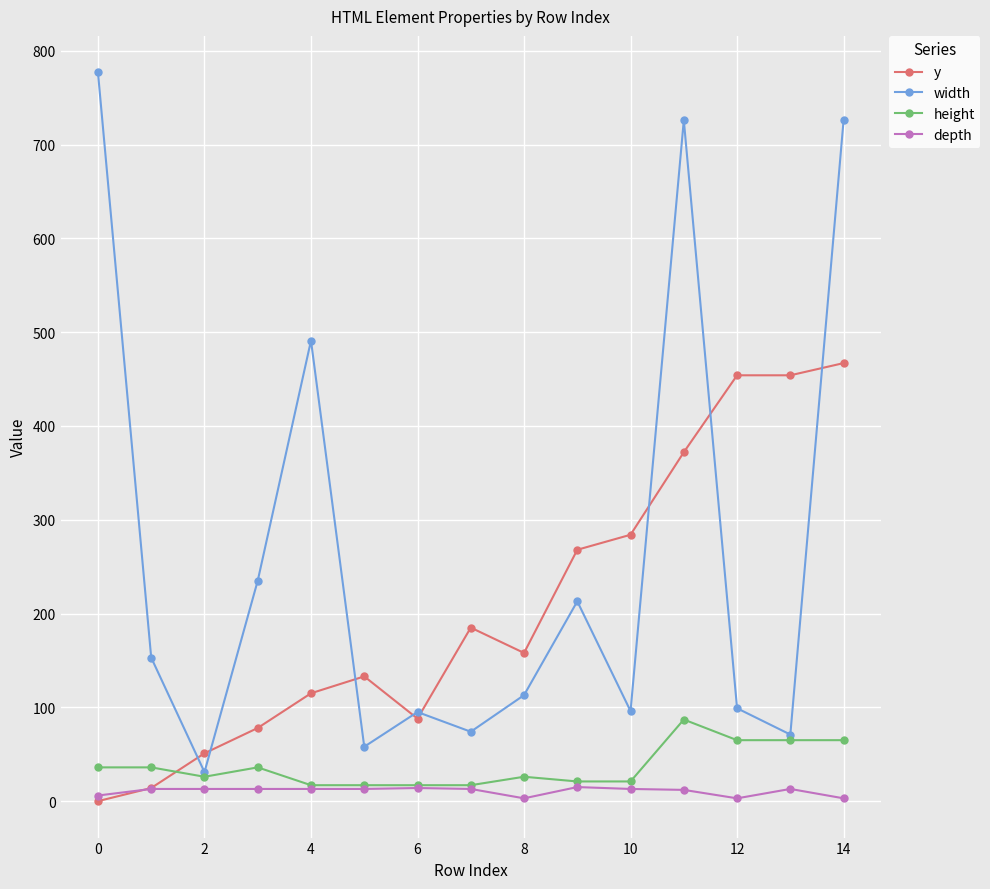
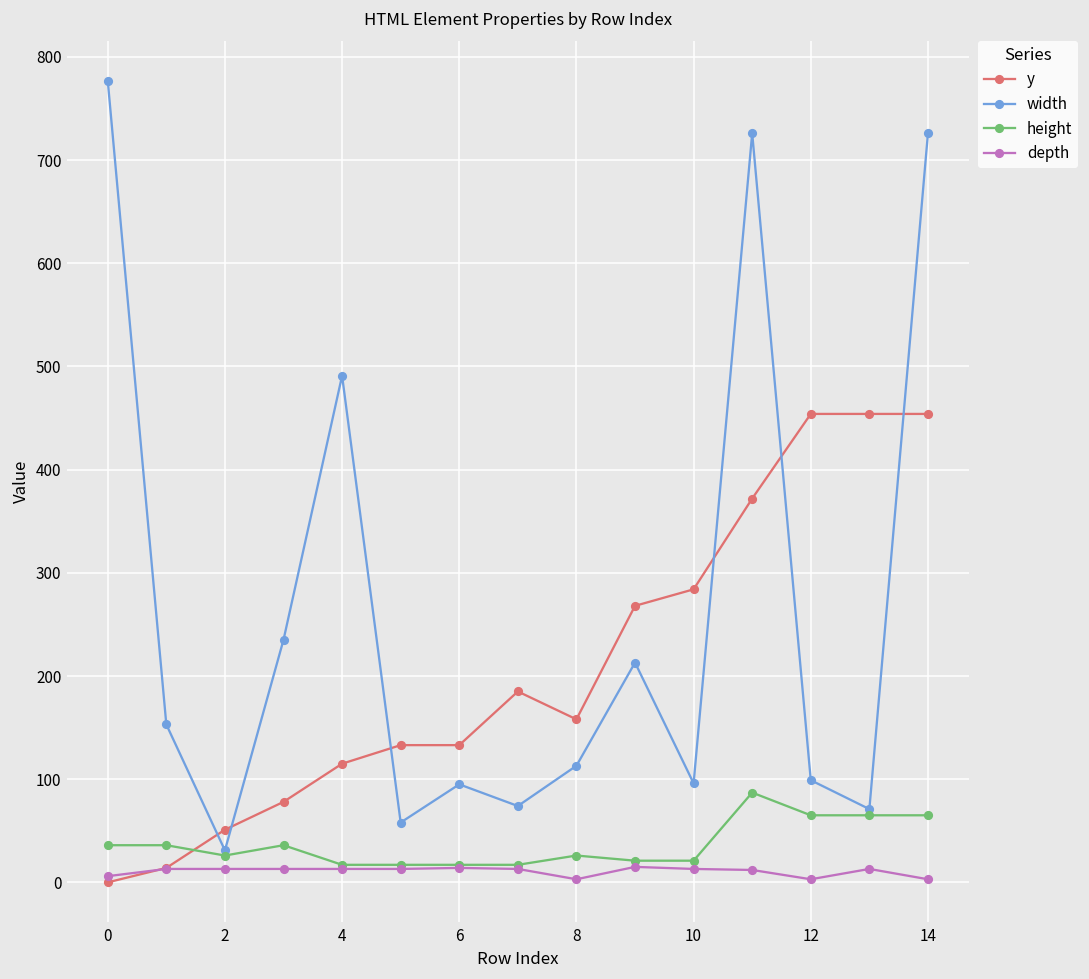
y, 6: 90 -> 130
y, 14: 470 -> 450
